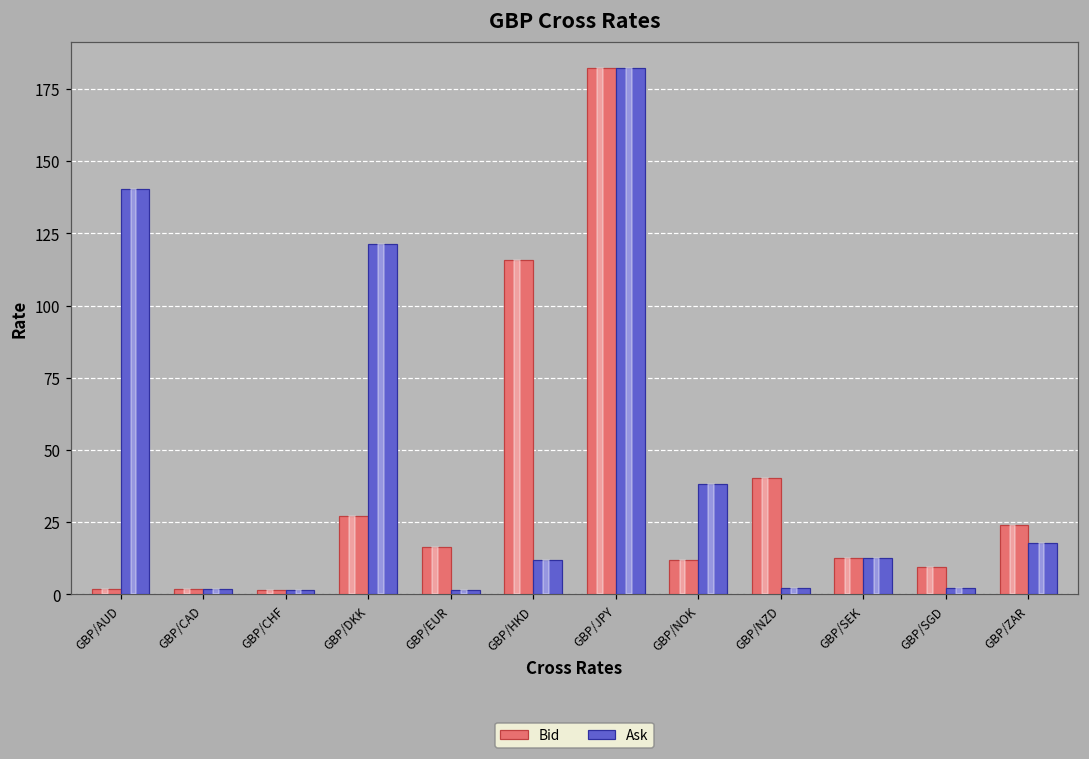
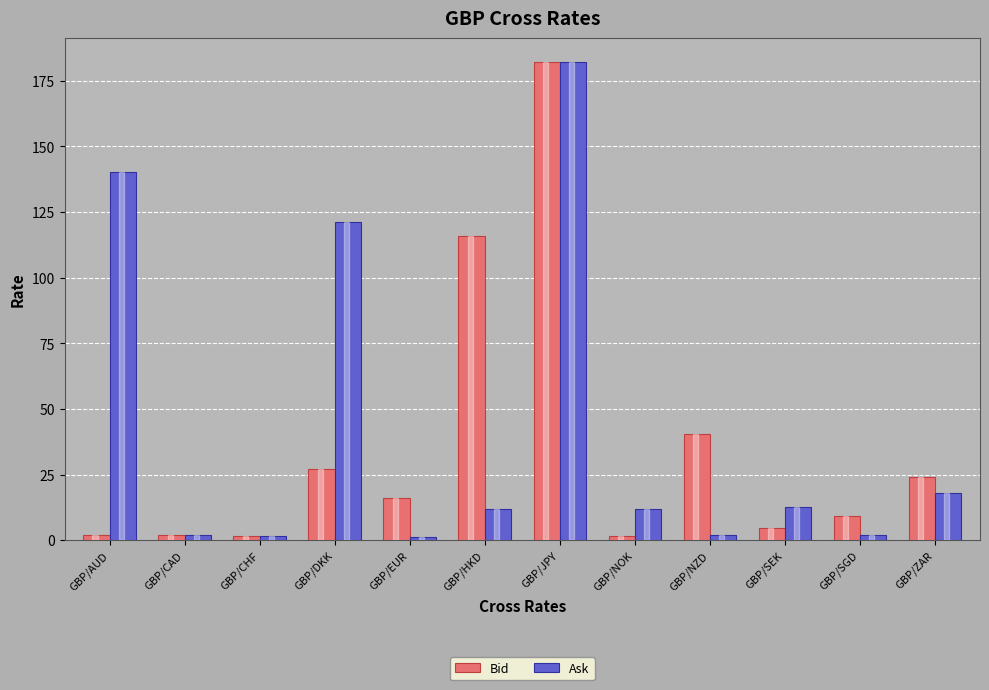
Bid, GBP/NOK: 12 -> 2
Ask, GBP/NOK: 38 -> 12
Bid, GBP/SEK: 13 -> 5
